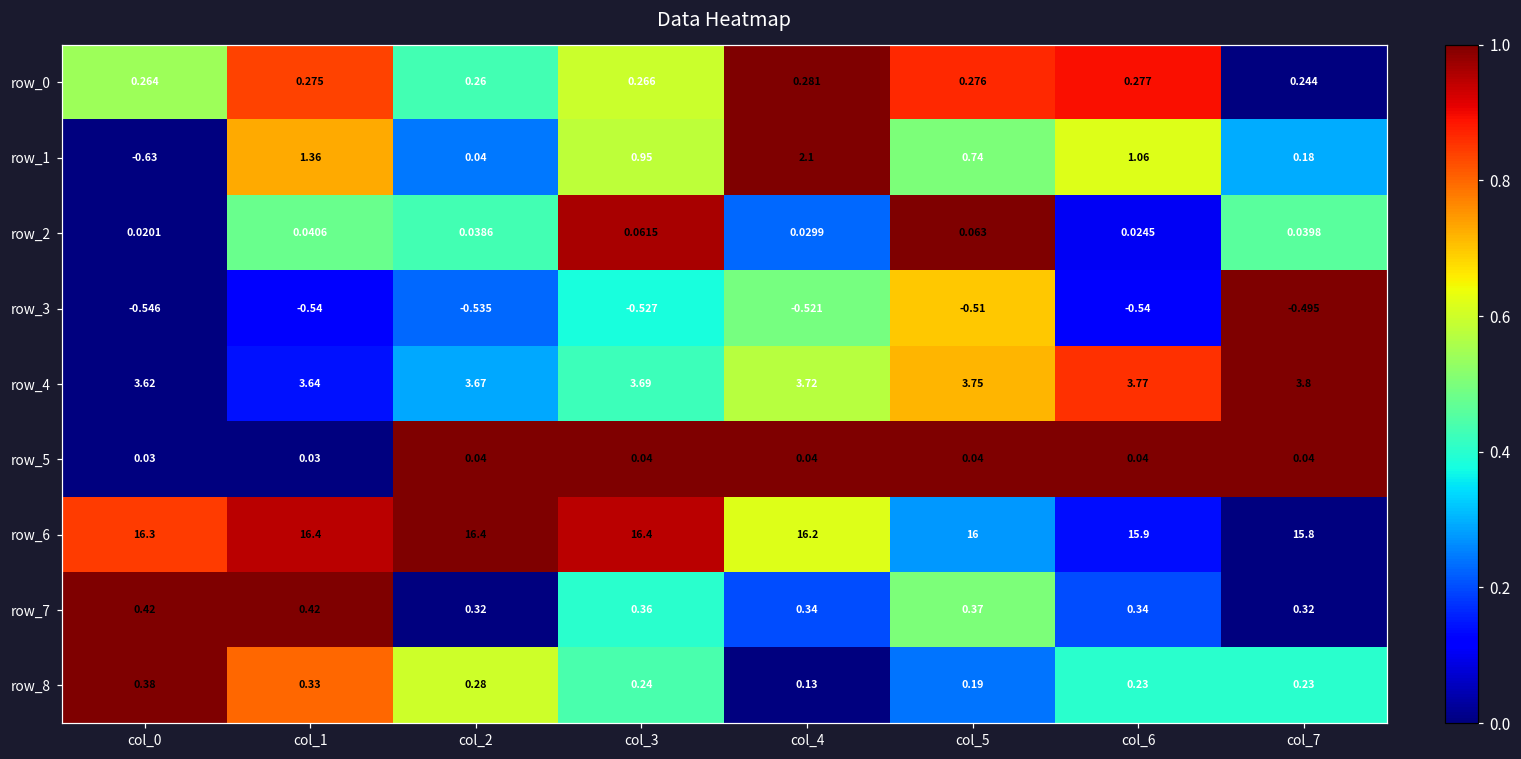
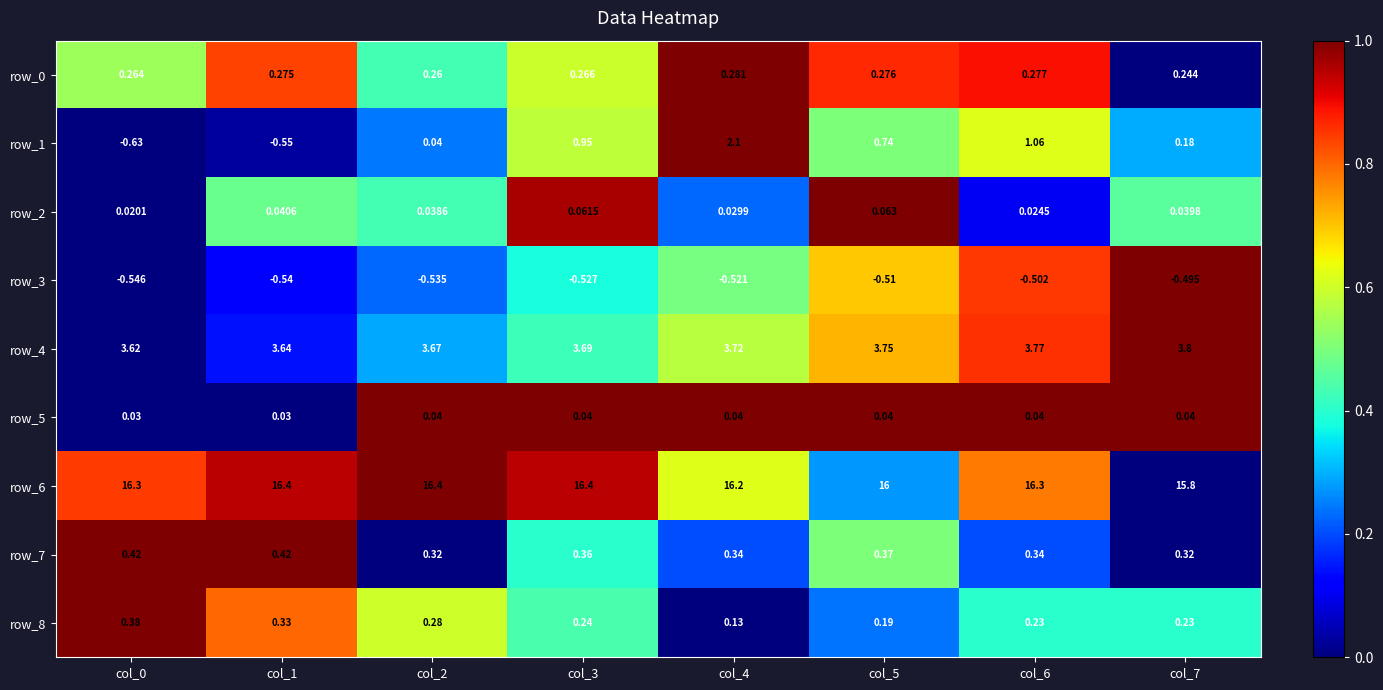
row_1, col_1: 1.36 -> -0.55
row_3, col_6: -0.54 -> -0.502
row_6, col_6: 15.9 -> 16.3
